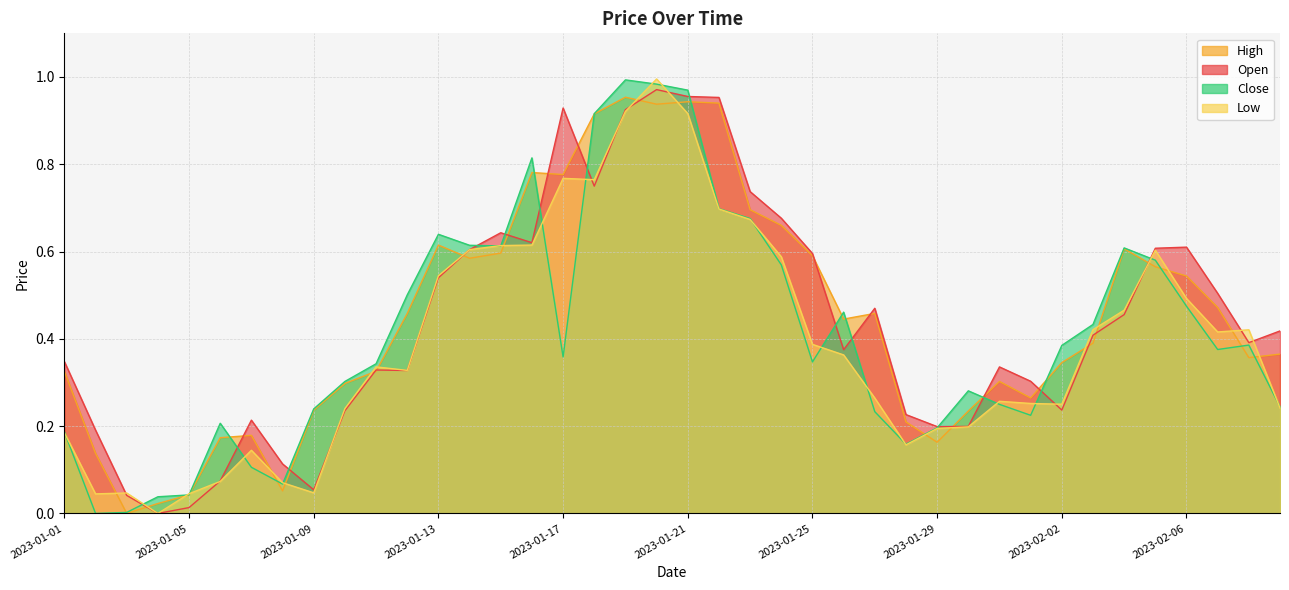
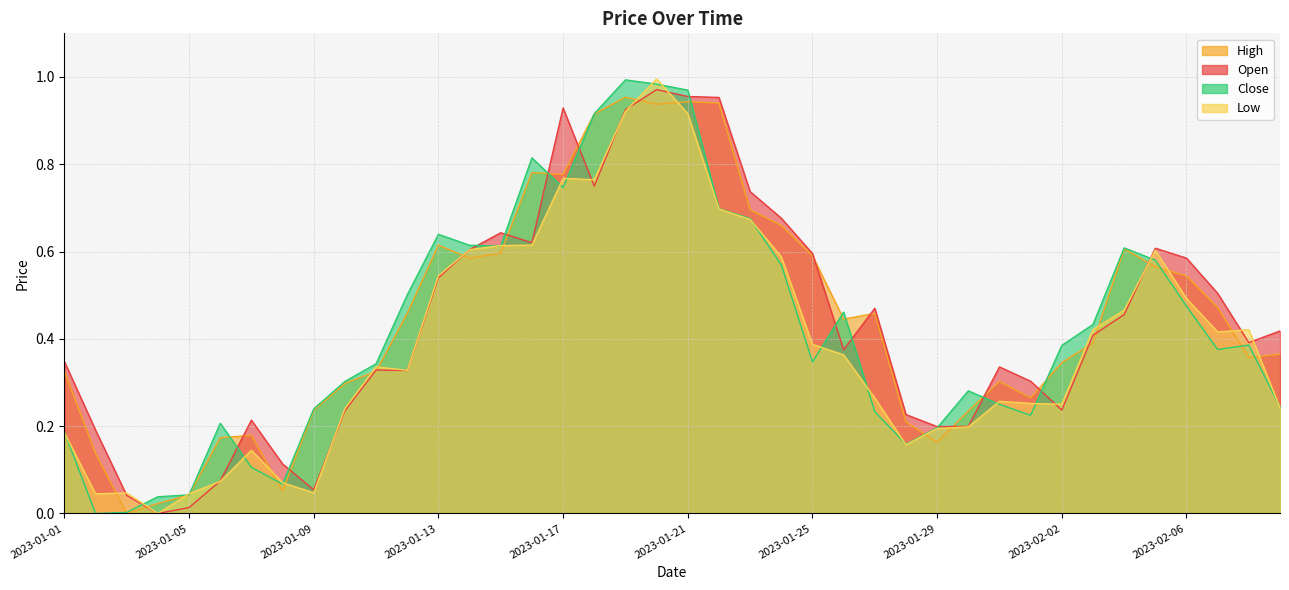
Close, 2023-01-17: 0.36 -> 0.75
Open, 2023-02-06: 0.61 -> 0.58
